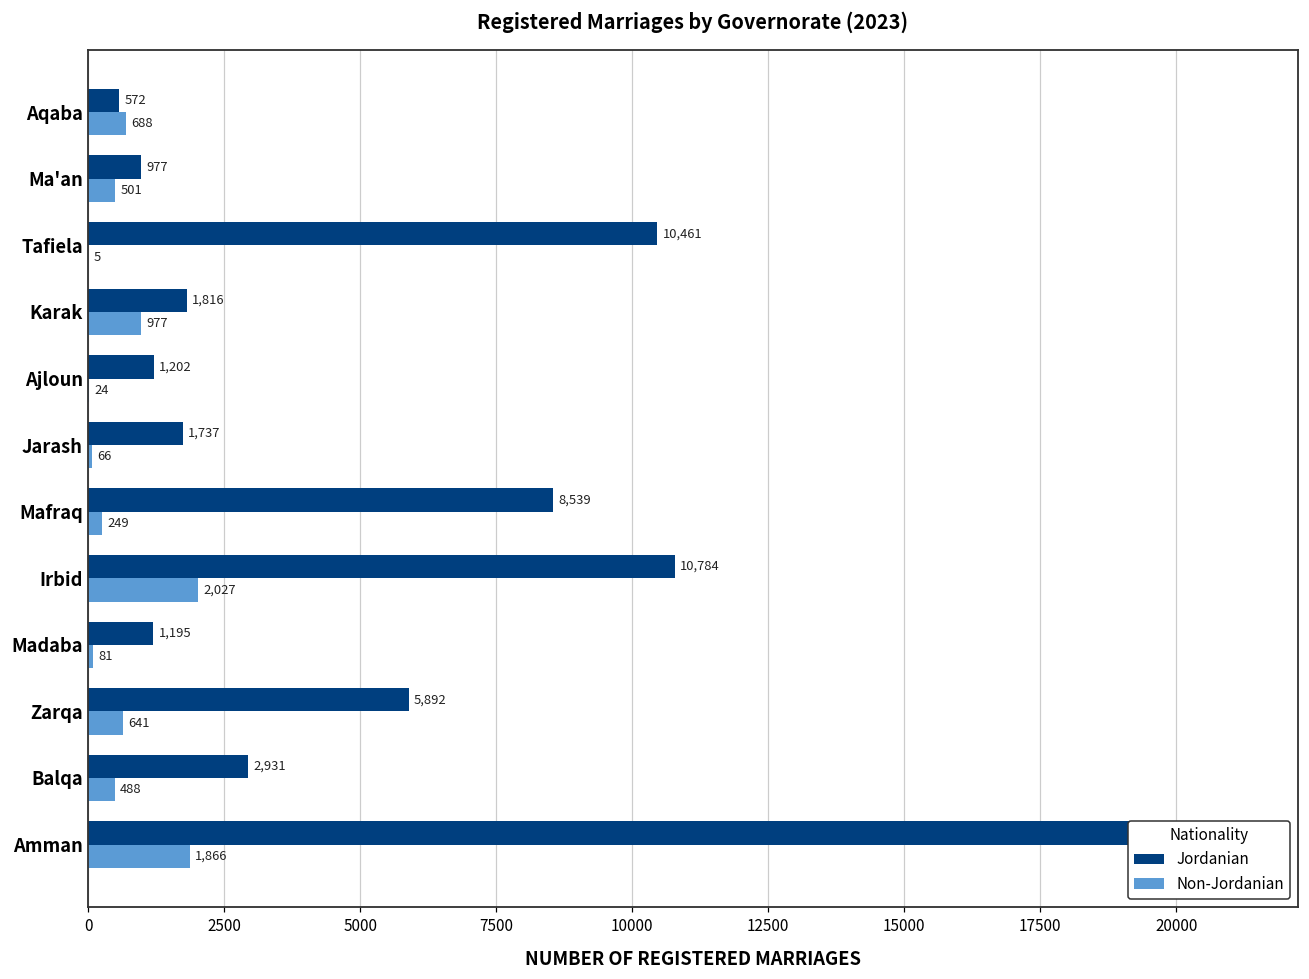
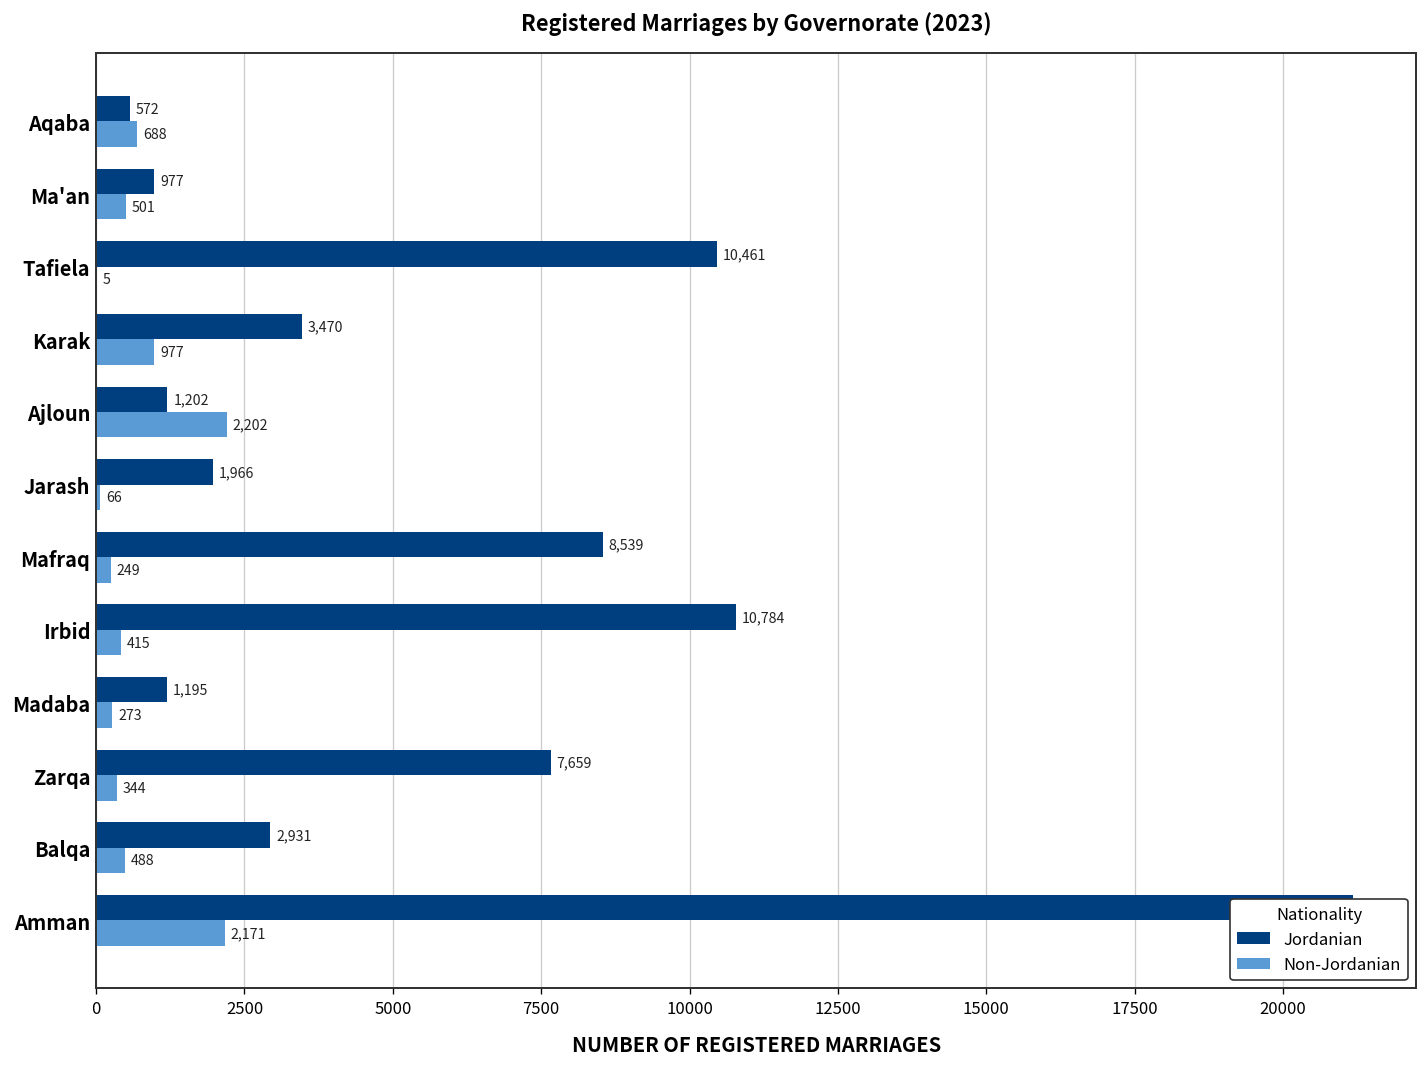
Jordanian, Karak: 1,816 -> 3,470
Non-Jordanian, Ajloun: 24 -> 2,202
Jordanian, Jarash: 1,737 -> 1,966
Non-Jordanian, Irbid: 2,027 -> 415
Non-Jordanian, Madaba: 81 -> 273
Jordanian, Zarqa: 5,892 -> 7,659
Non-Jordanian, Zarqa: 641 -> 344
Non-Jordanian, Amman: 1,866 -> 2,171
